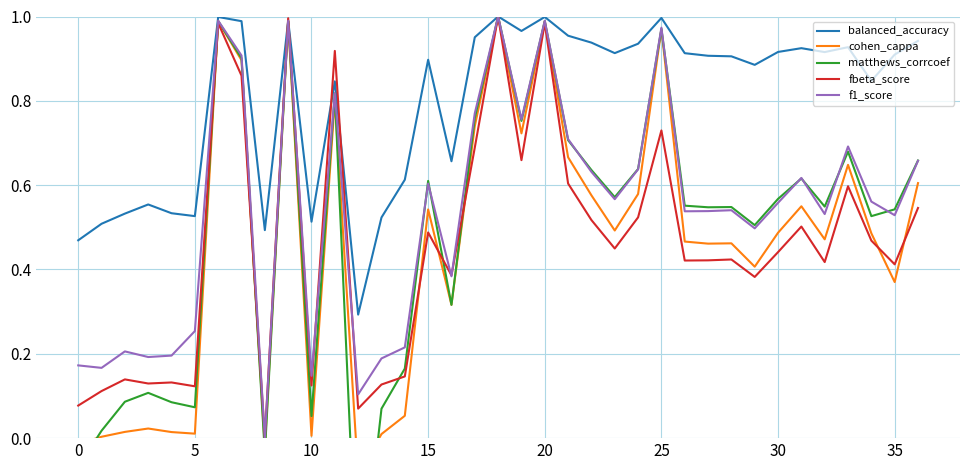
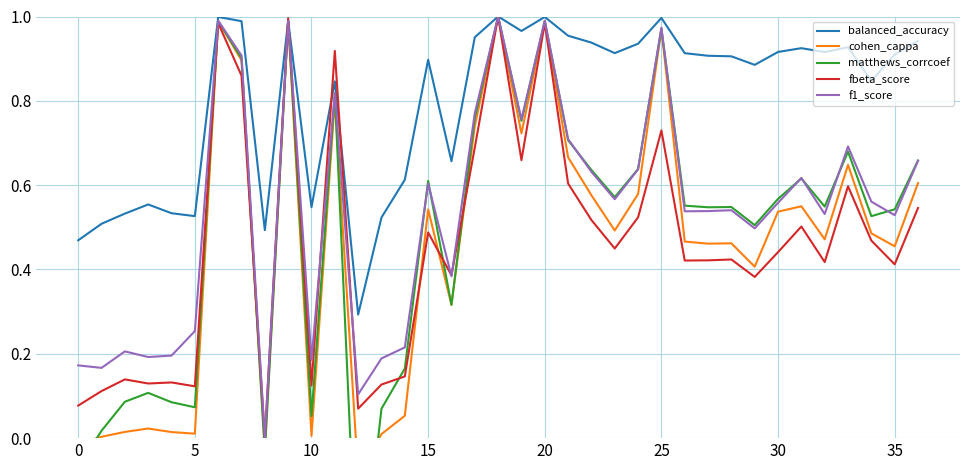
balanced_accuracy, 10: 0.51 -> 0.55
f1_score, 10: 0.15 -> 0.19
cohen_cappa, 30: 0.49 -> 0.54
cohen_cappa, 35: 0.37 -> 0.45
